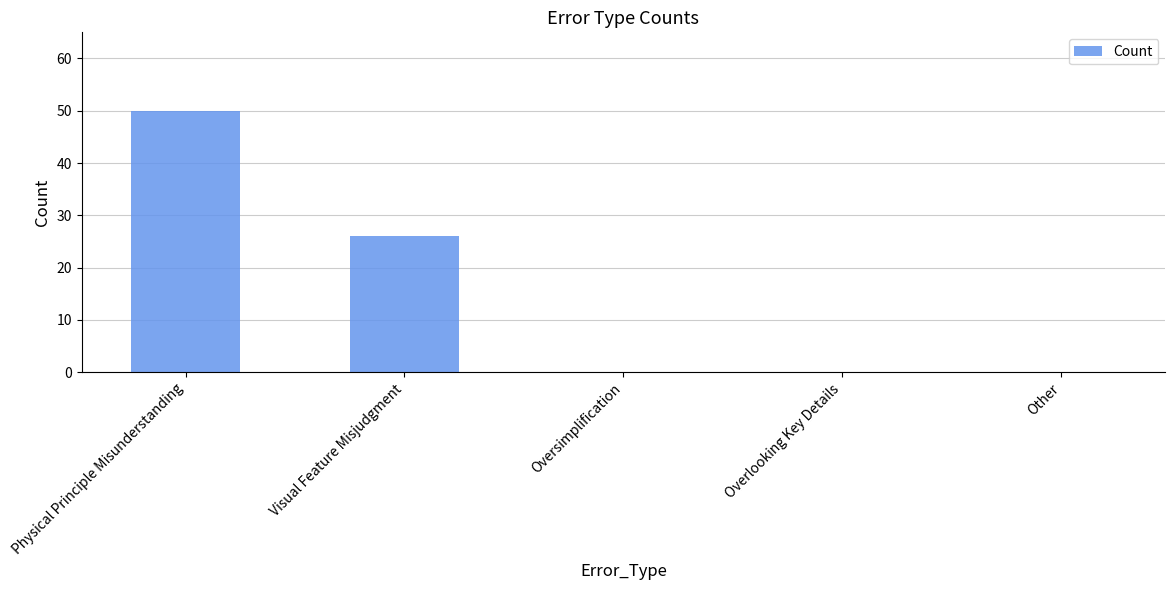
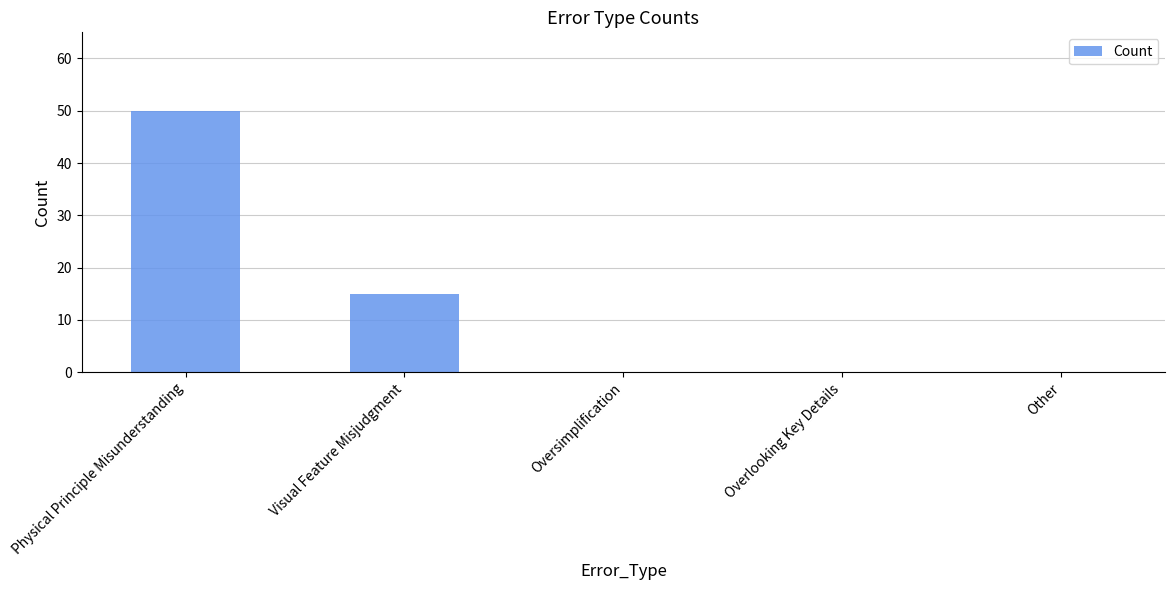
Visual Feature Misjudgment: 26 -> 15
